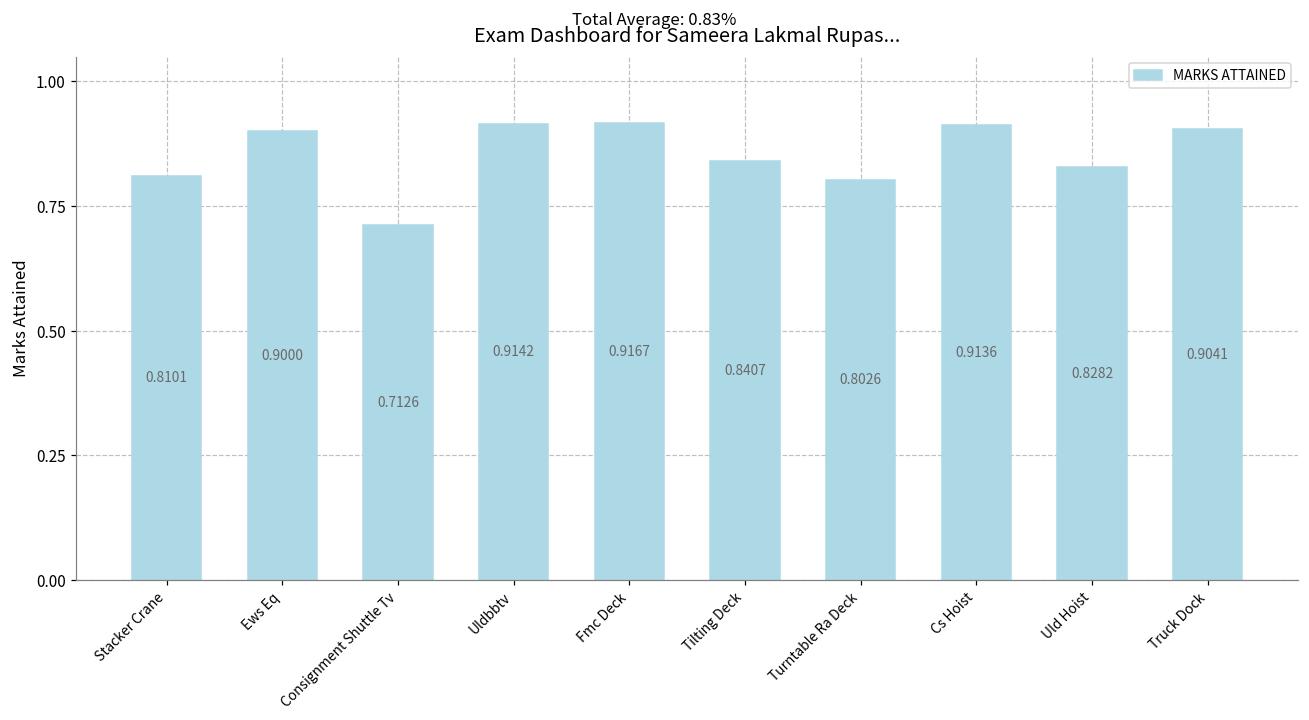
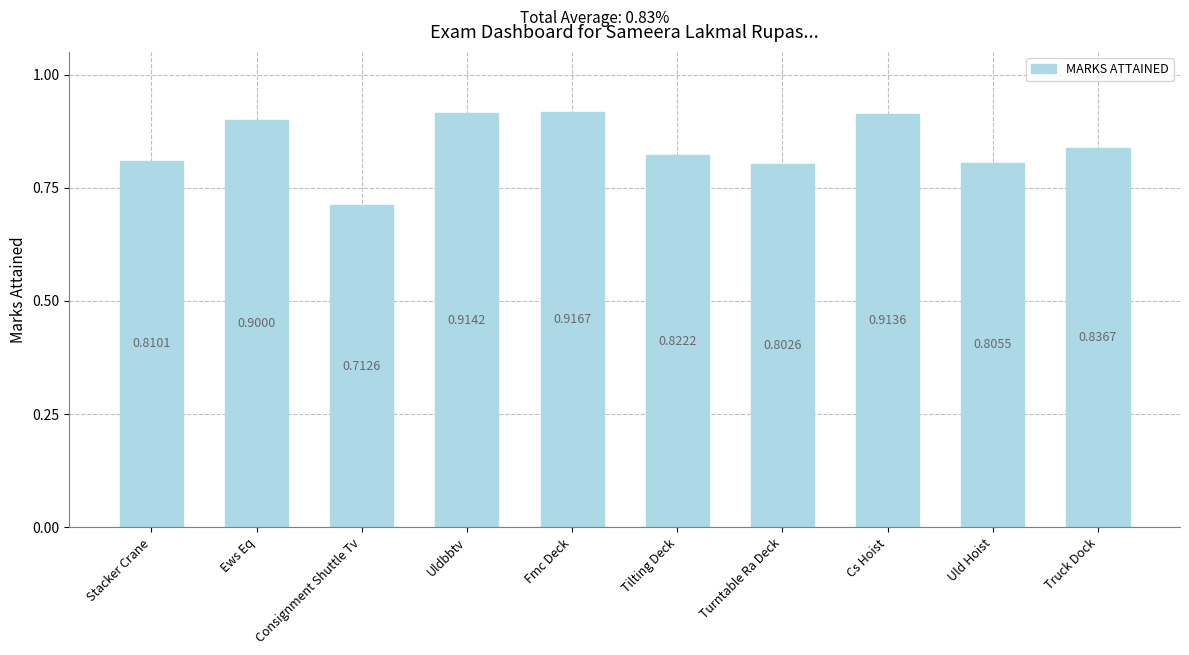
Tilting Deck: 0.8407 -> 0.8222
Uld Hoist: 0.8282 -> 0.8055
Truck Dock: 0.9041 -> 0.8367
